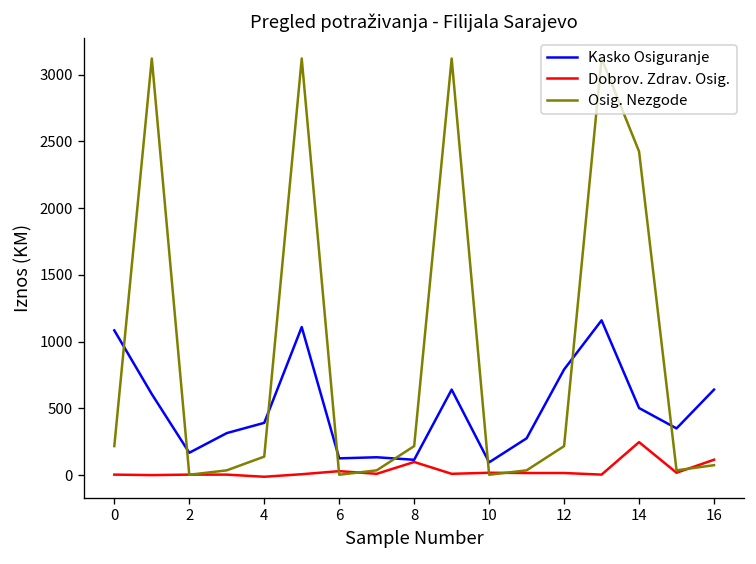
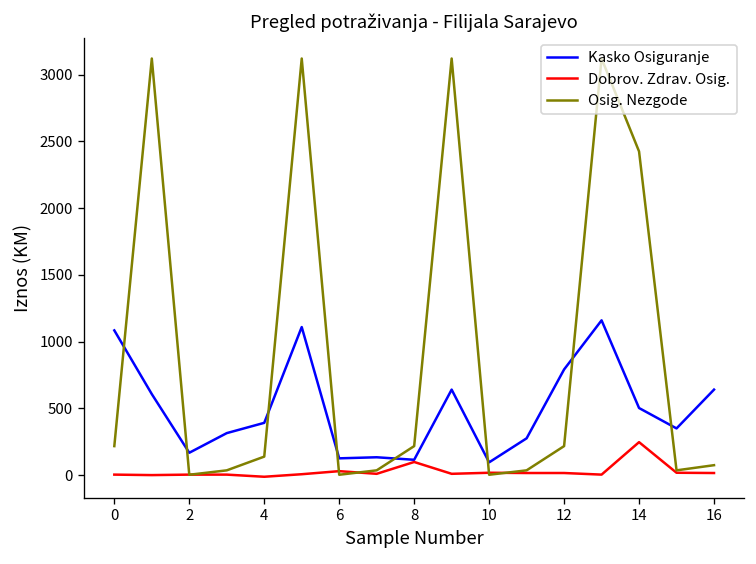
Dobrov. Zdrav. Osig., 16: 120 -> 20
